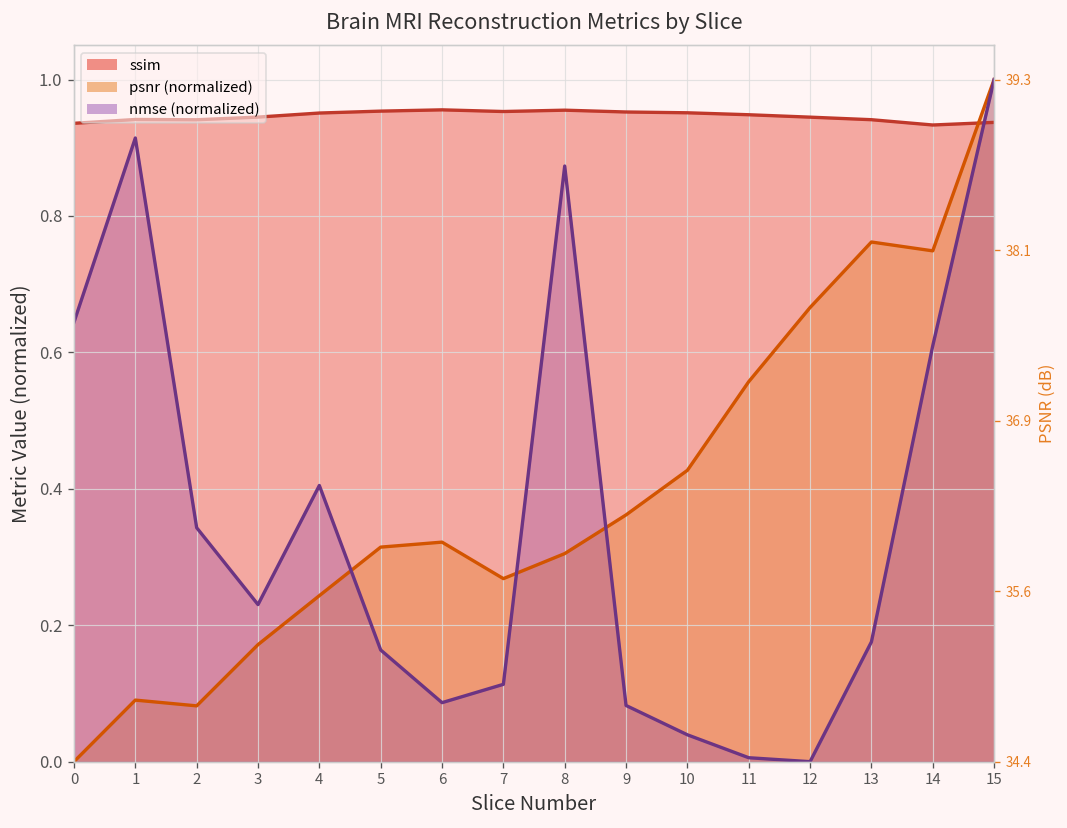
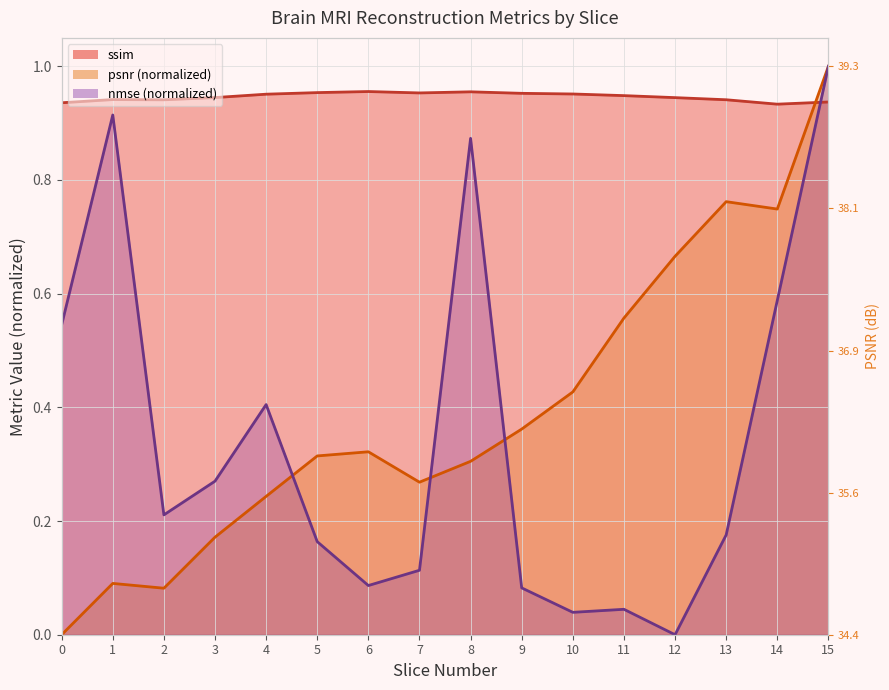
nmse (normalized), 0: 0.64 -> 0.55
nmse (normalized), 2: 0.34 -> 0.21
nmse (normalized), 3: 0.23 -> 0.27
nmse (normalized), 11: 0.01 -> 0.04
nmse (normalized), 14: 0.61 -> 0.59
